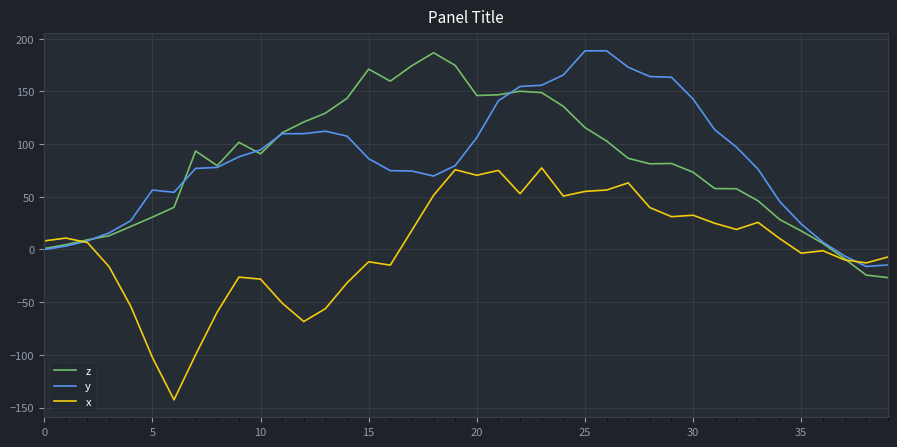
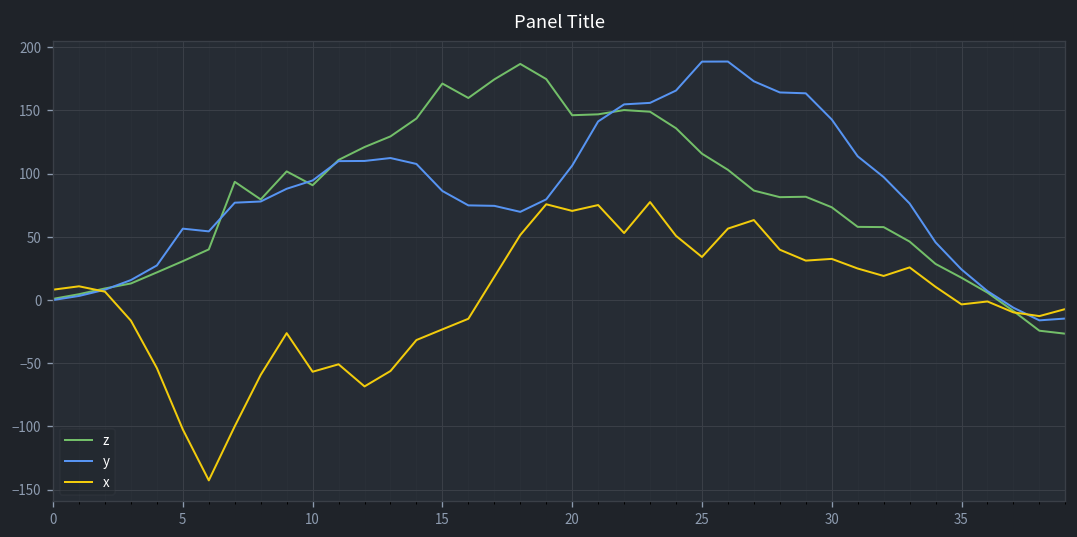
x, 10: -28 -> -57
x, 15: -12 -> -23
x, 25: 55 -> 34
